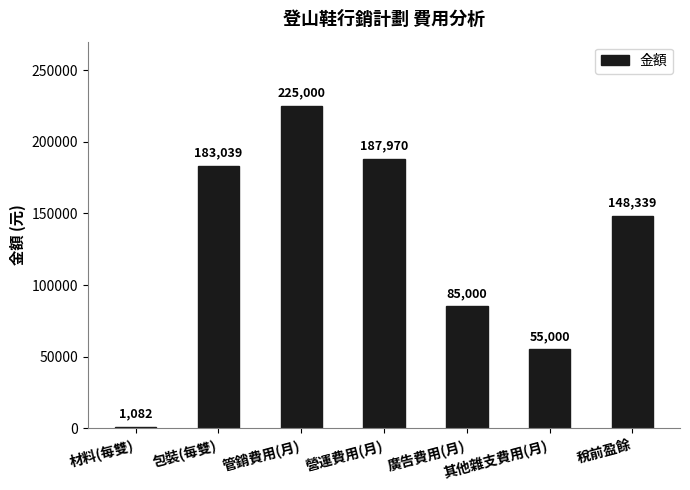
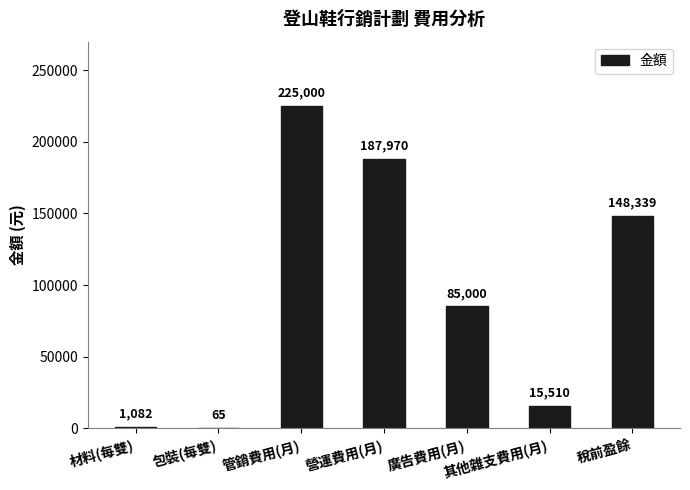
包裝(每雙): 183,039 -> 65
其他雜支費用(月): 55,000 -> 15,510
